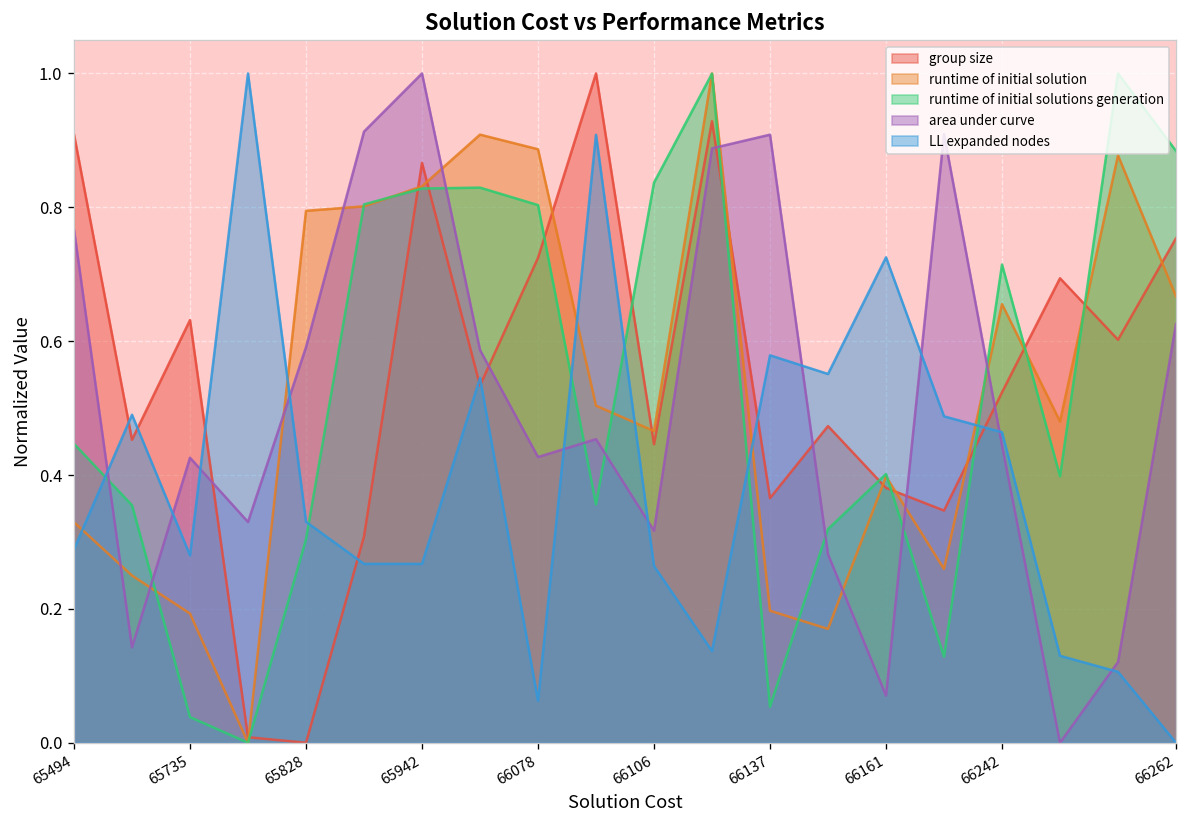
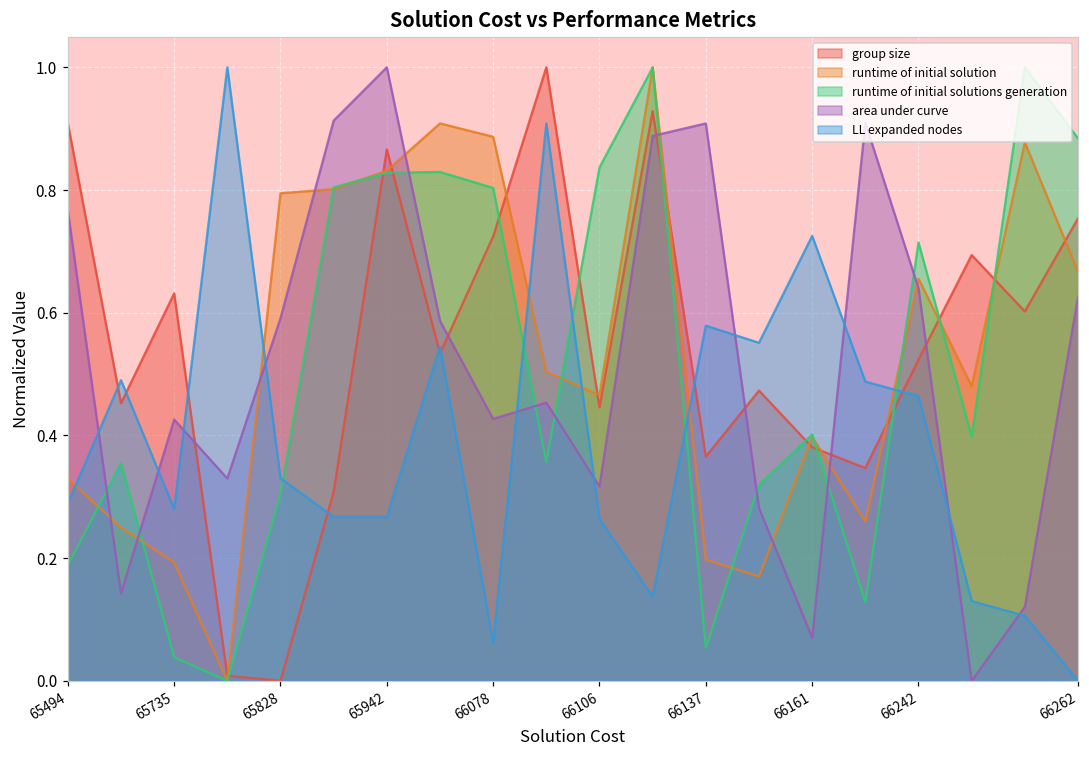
runtime of initial solutions generation, 65494: 0.45 -> 0.19
area under curve, 66242: 0.44 -> 0.64
